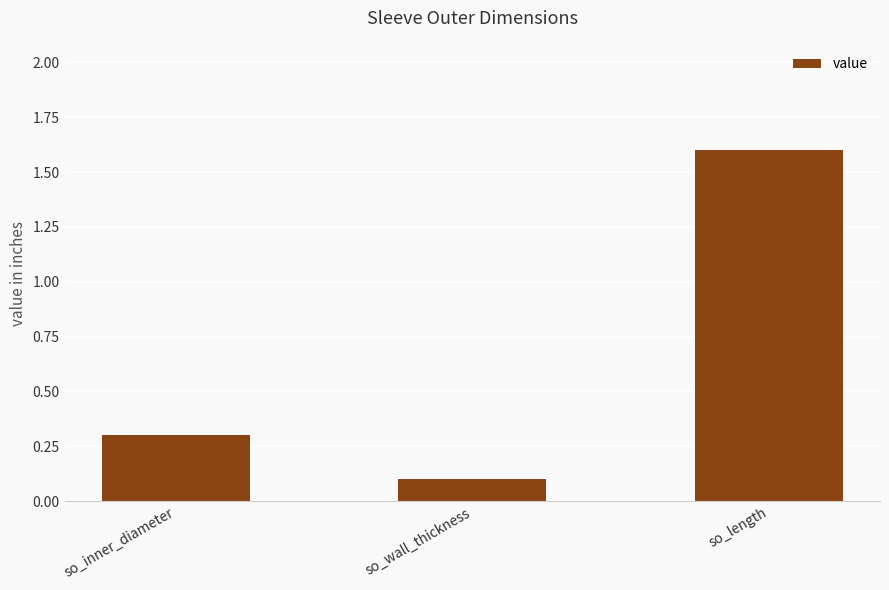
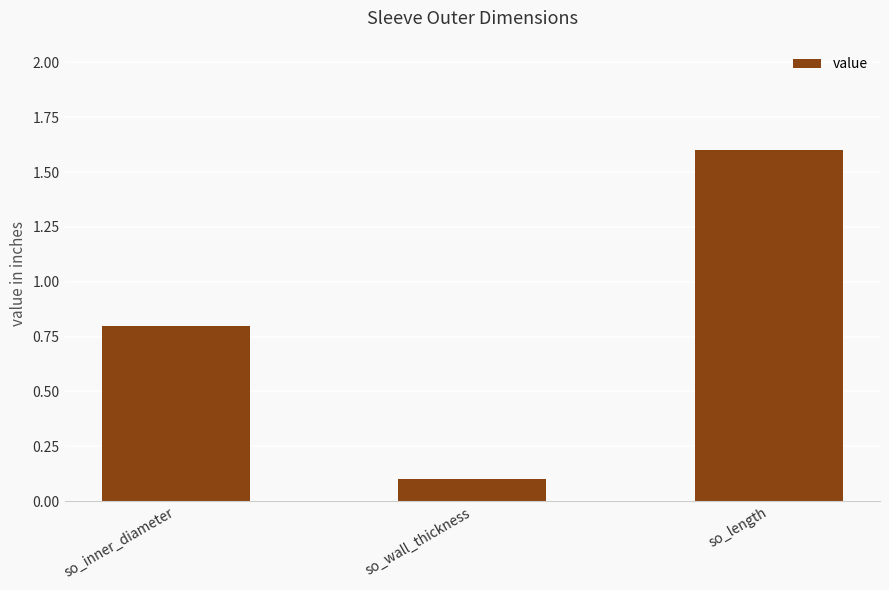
so_inner_diameter: 0.3 -> 0.8
